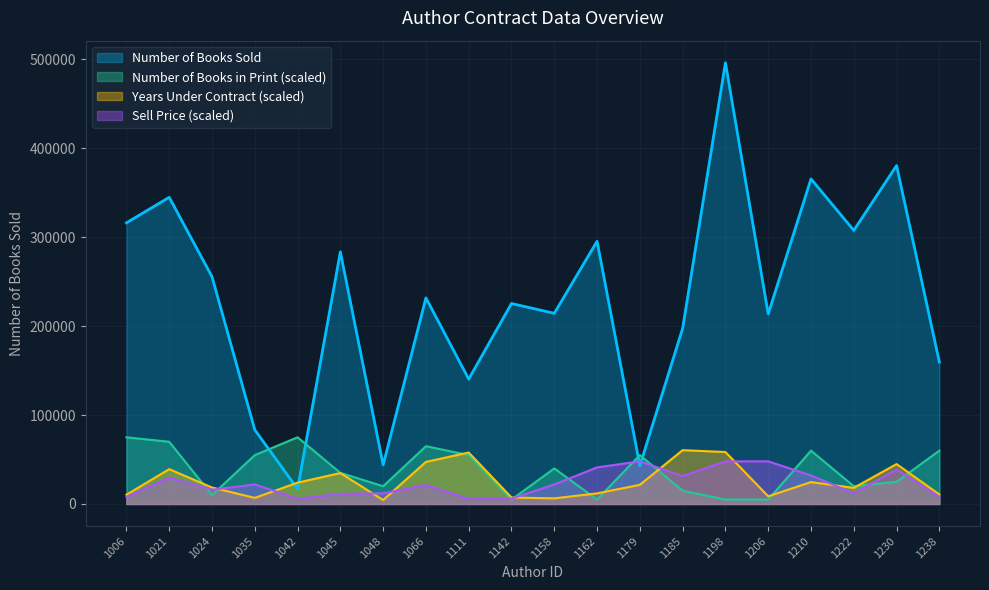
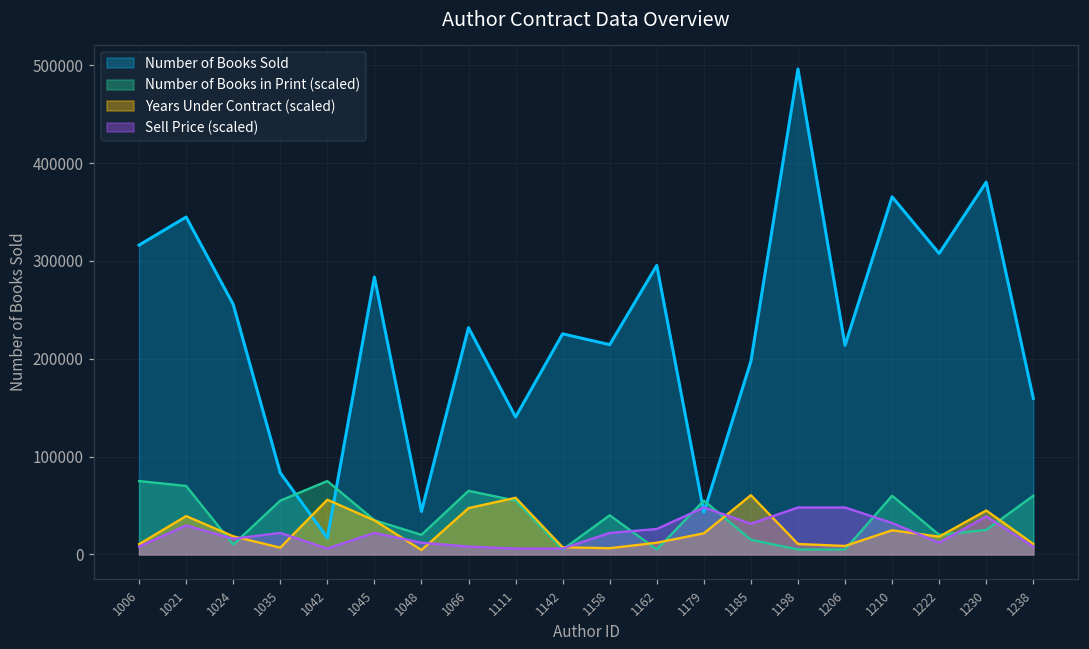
Years Under Contract (scaled), 1042: 20000 -> 60000
Sell Price (scaled), 1045: 10000 -> 20000
Sell Price (scaled), 1066: 20000 -> 10000
Sell Price (scaled), 1162: 40000 -> 30000
Years Under Contract (scaled), 1198: 60000 -> 10000
